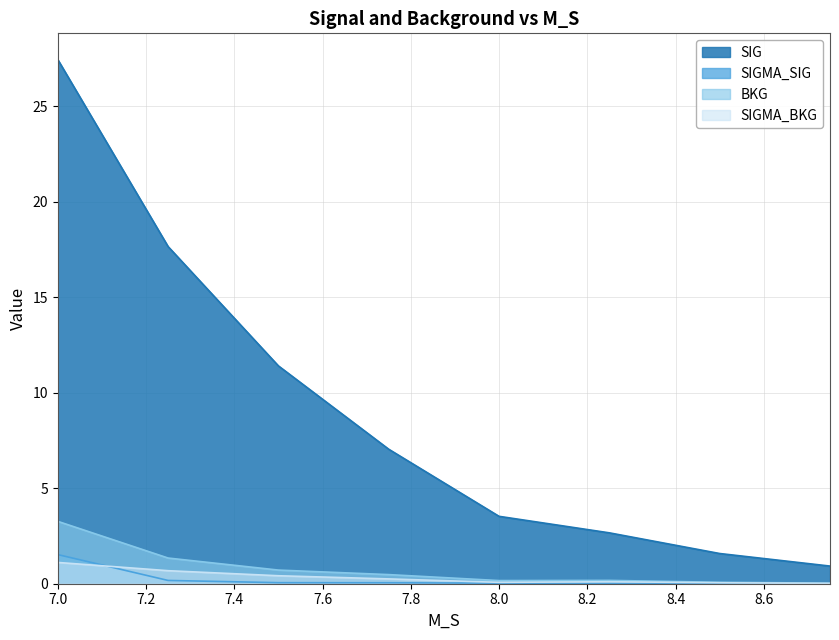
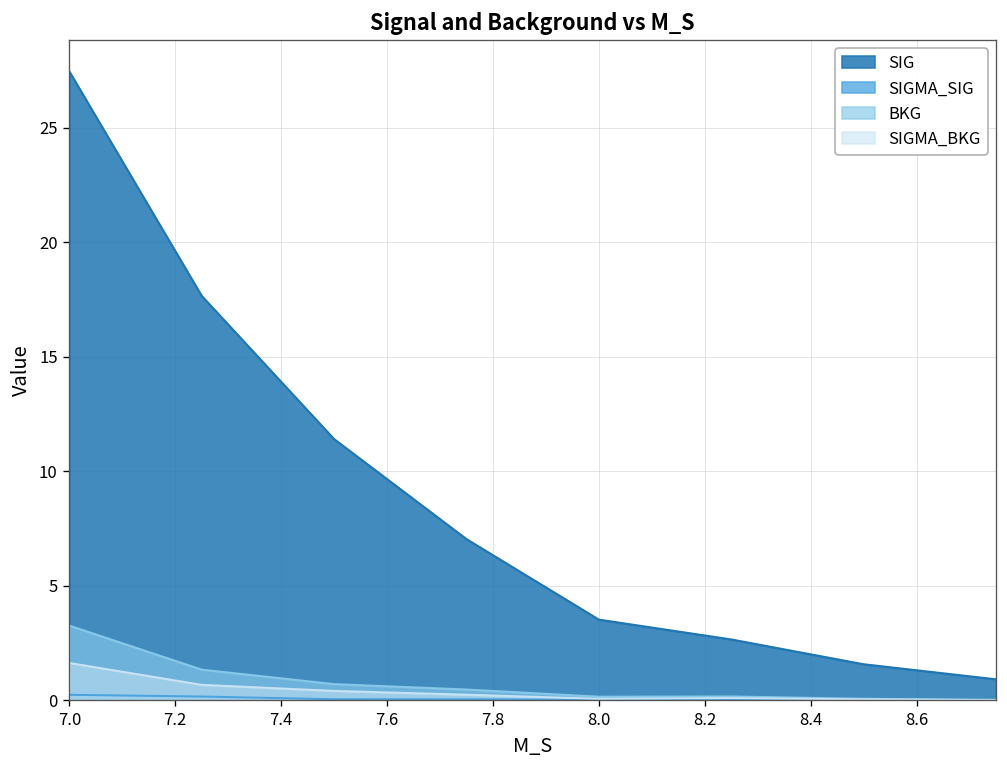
SIGMA_SIG, 7.0: 1.5 -> 0.2
SIGMA_BKG, 7.0: 1.1 -> 1.6
